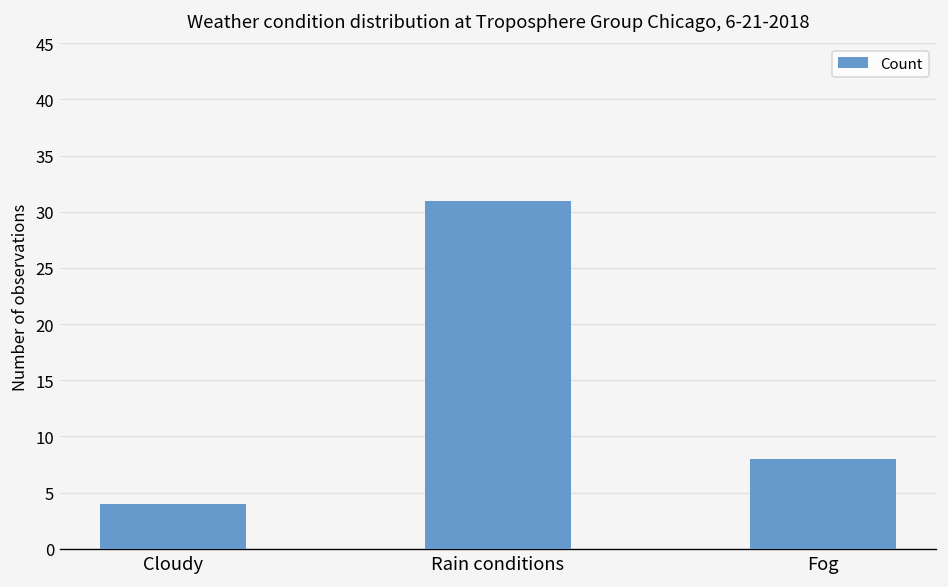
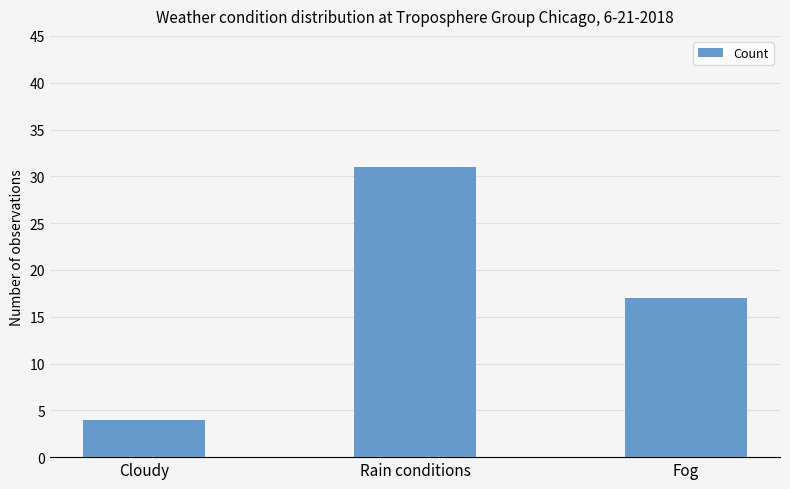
Fog: 8 -> 17
